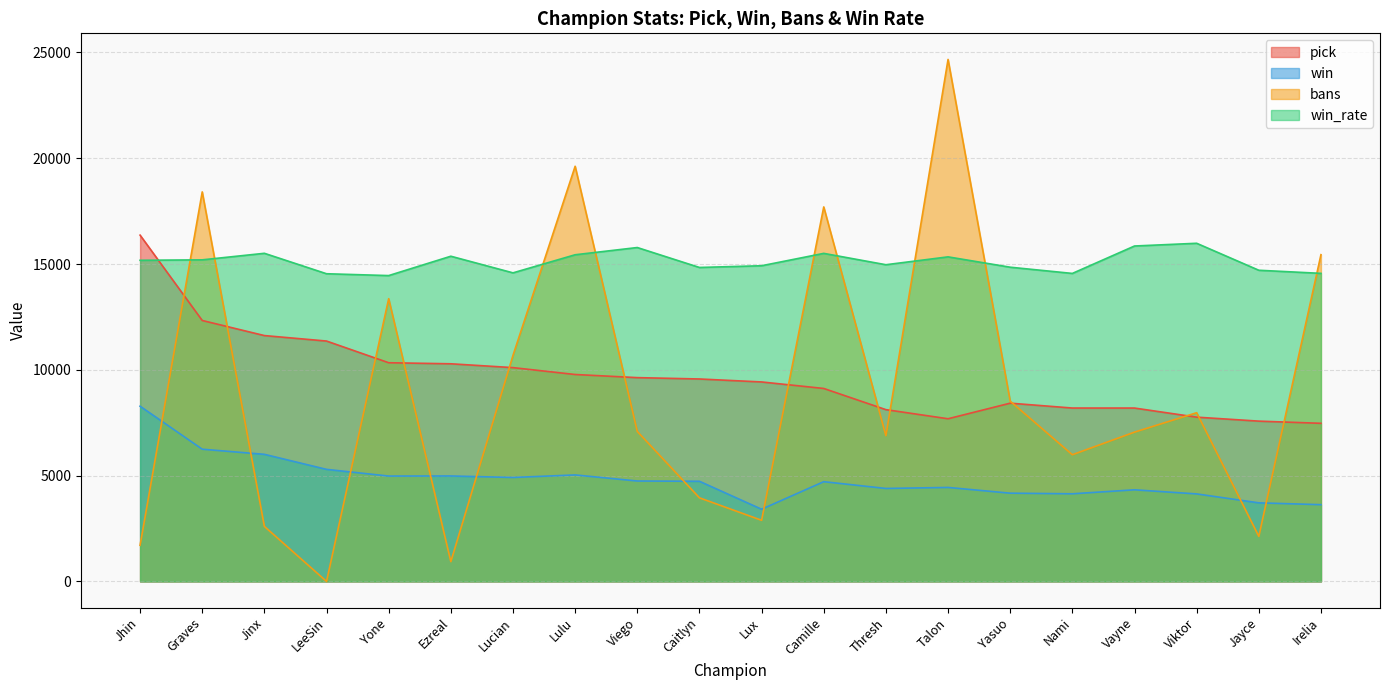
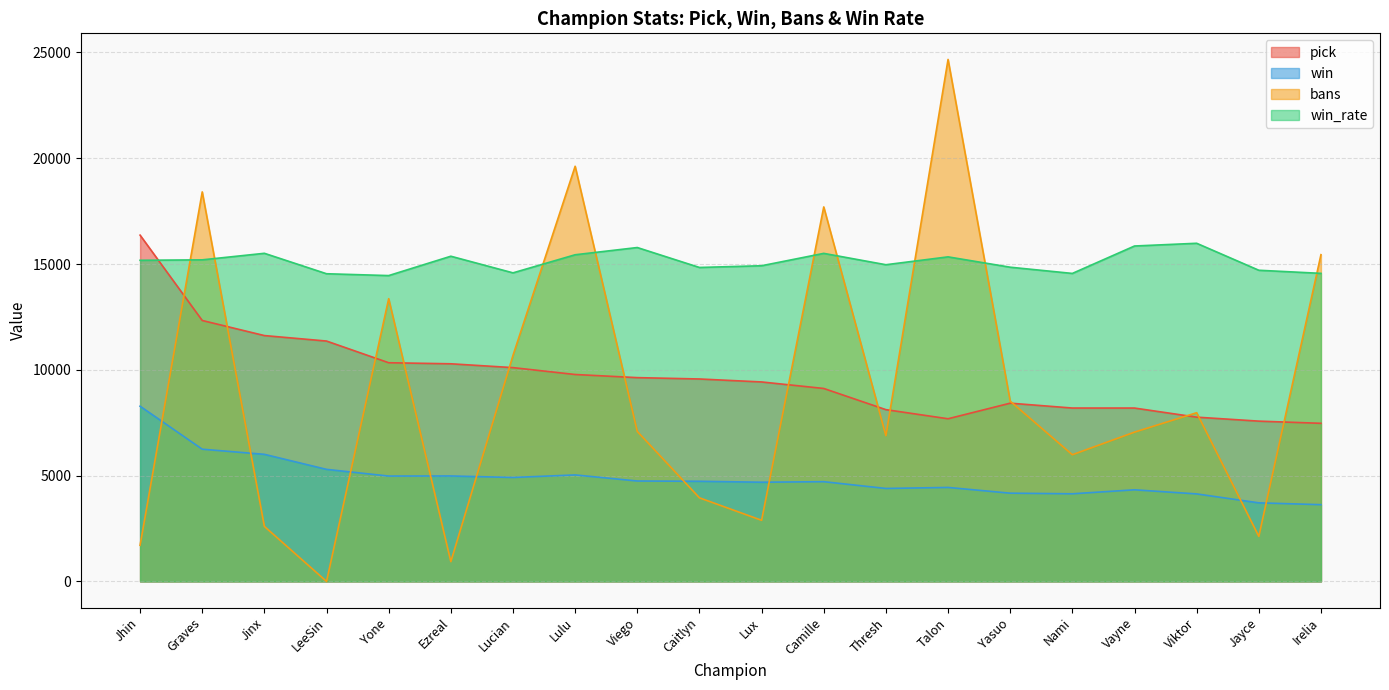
win, Lux: 3400 -> 4700
